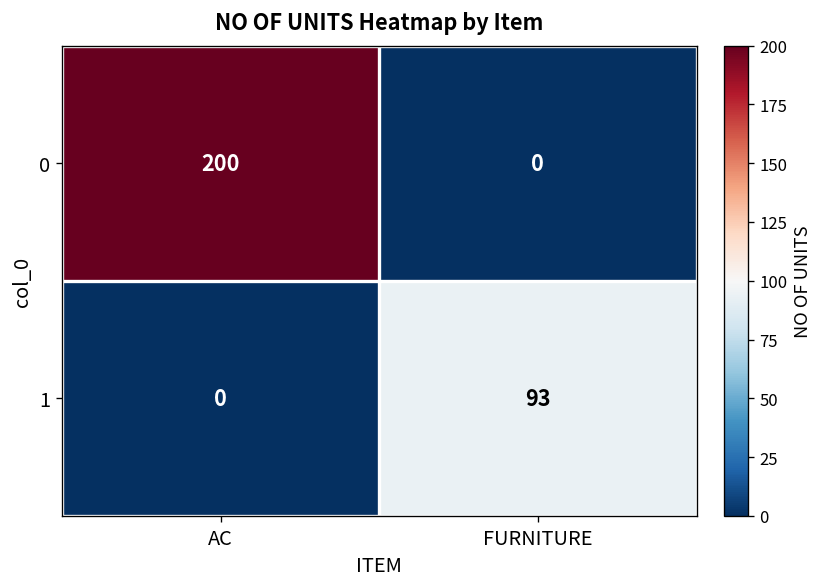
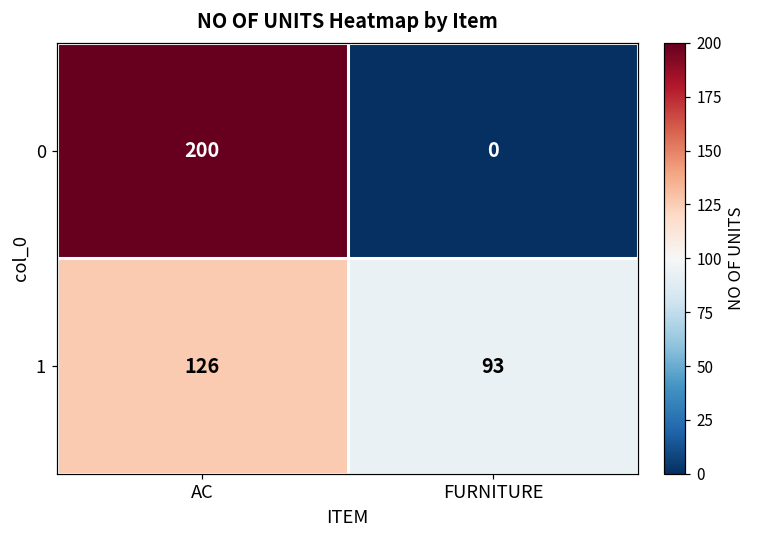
1, AC: 0 -> 126
